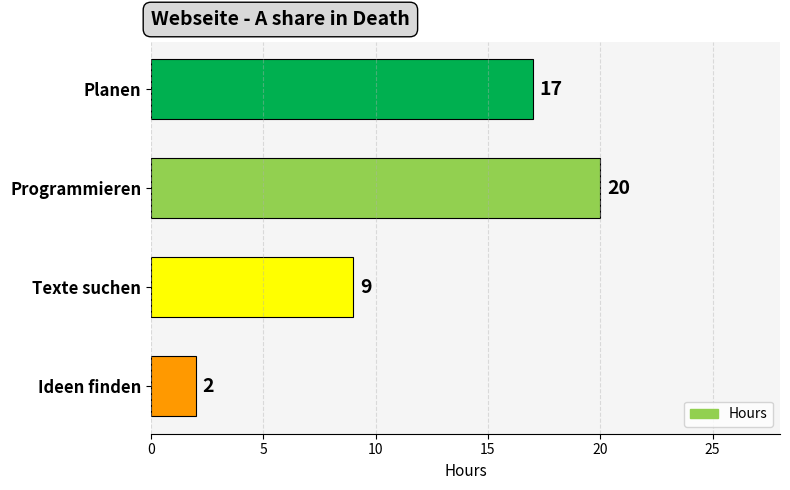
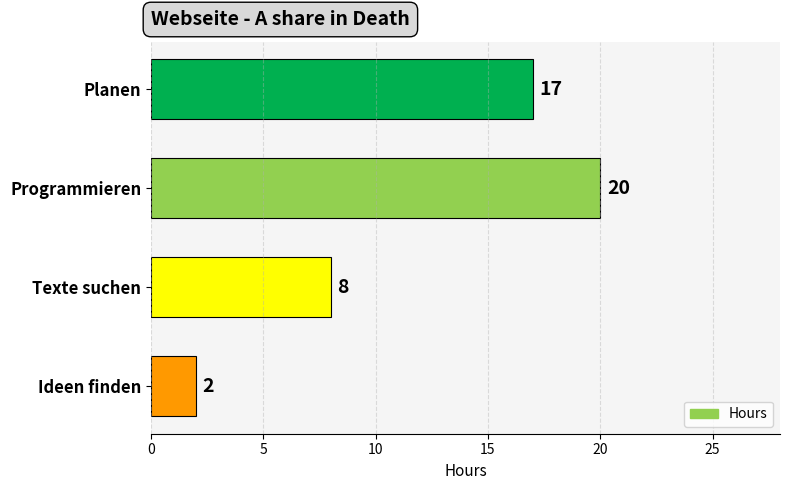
Texte suchen: 9 -> 8
